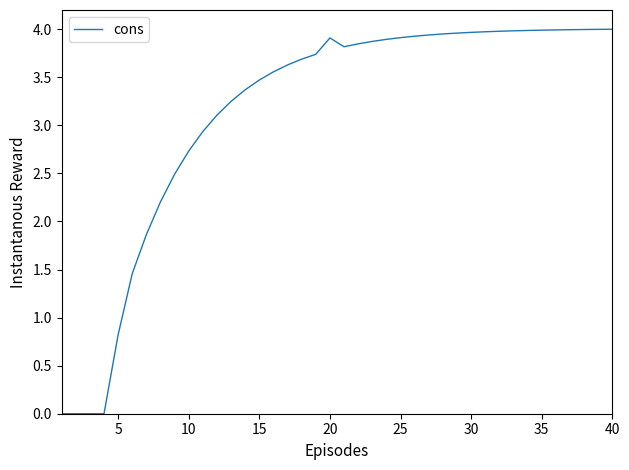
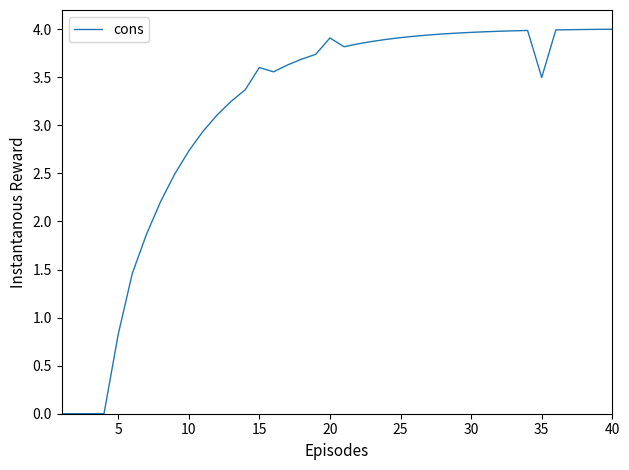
15: 3.5 -> 3.6
35: 4.0 -> 3.5
